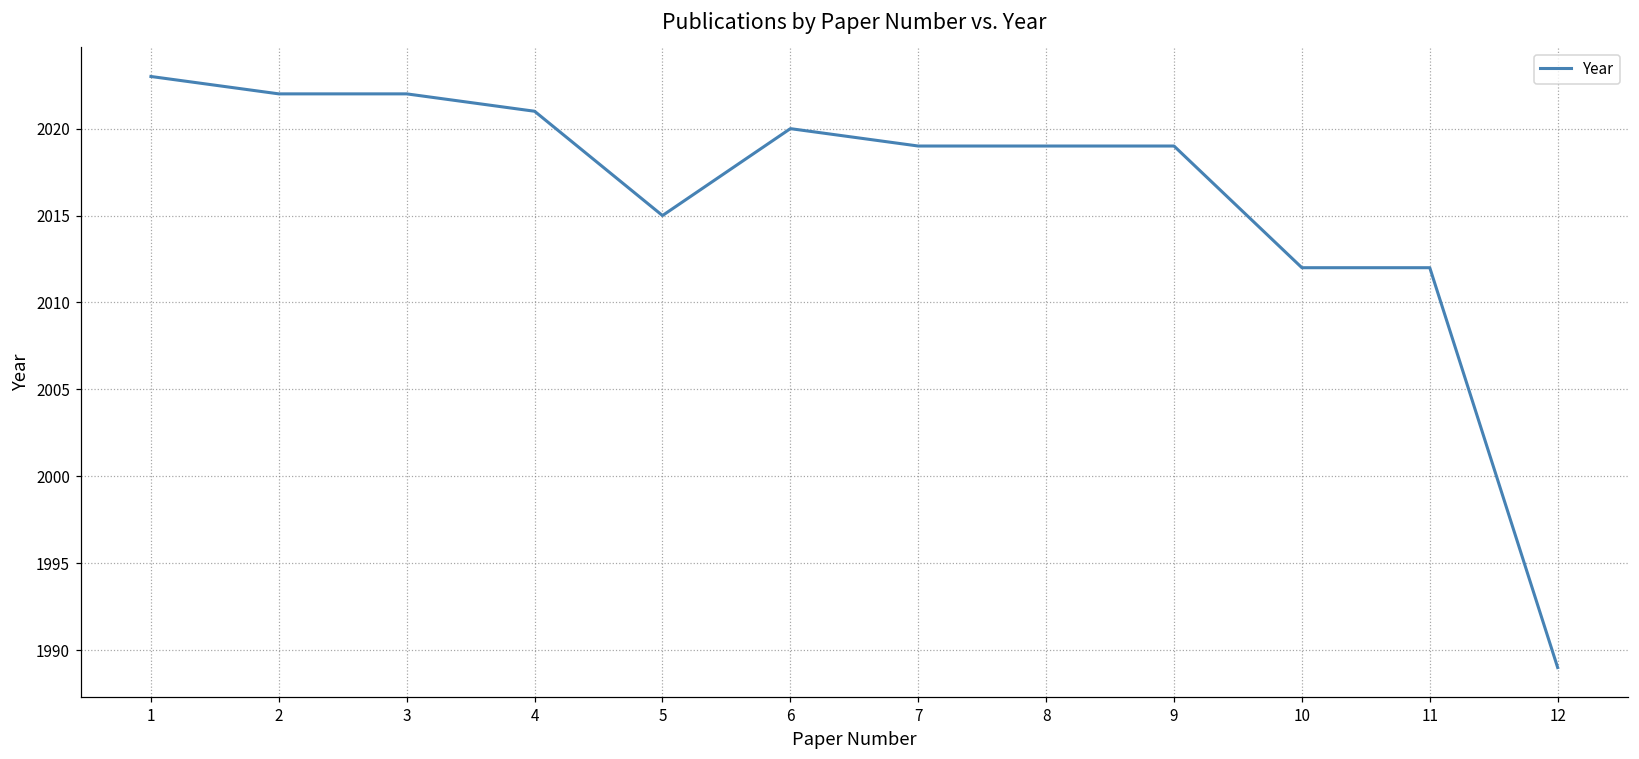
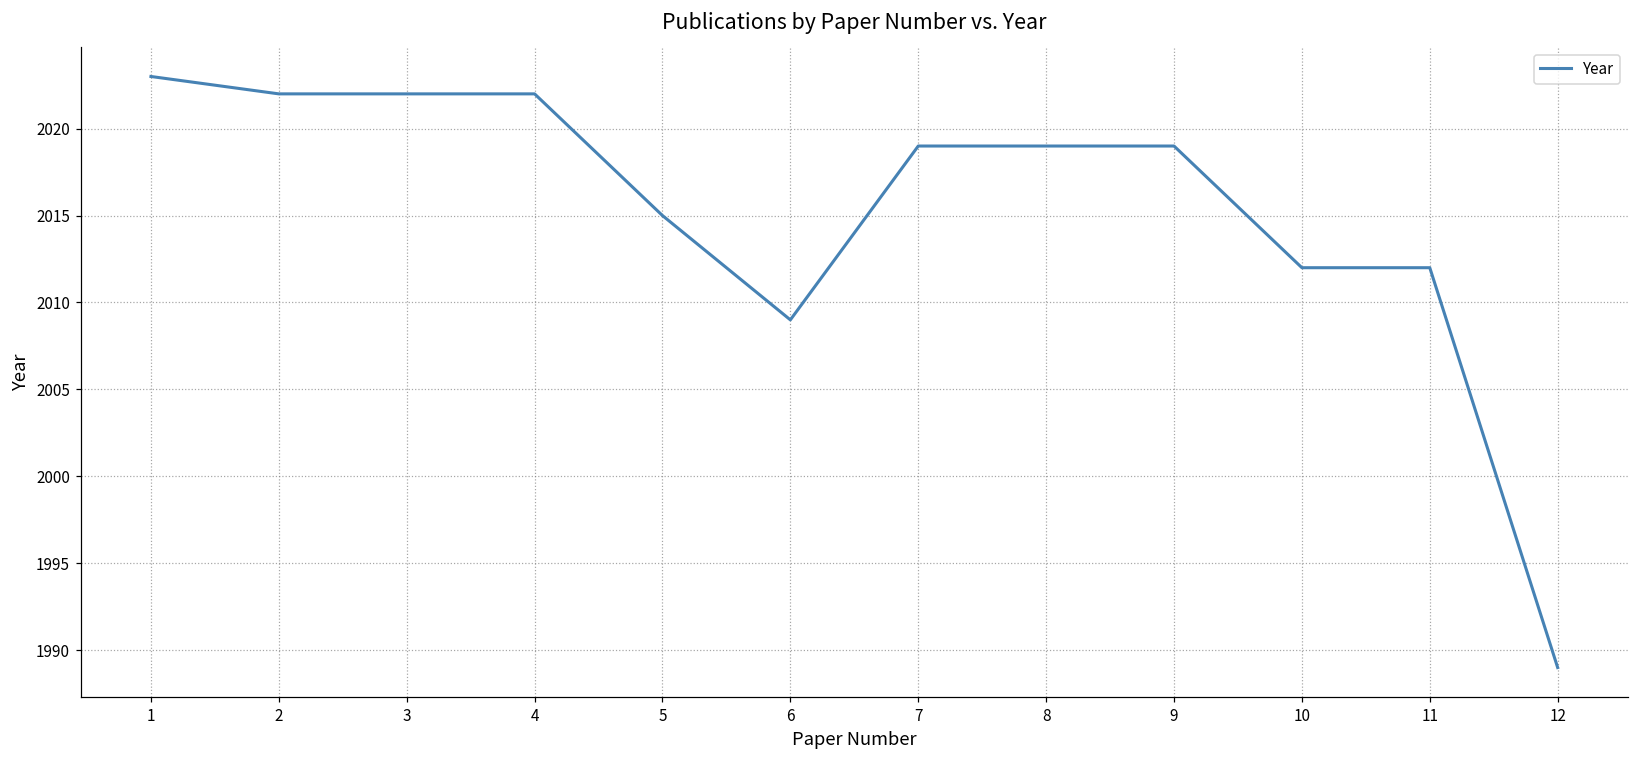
4: 2021 -> 2022
6: 2020 -> 2009
